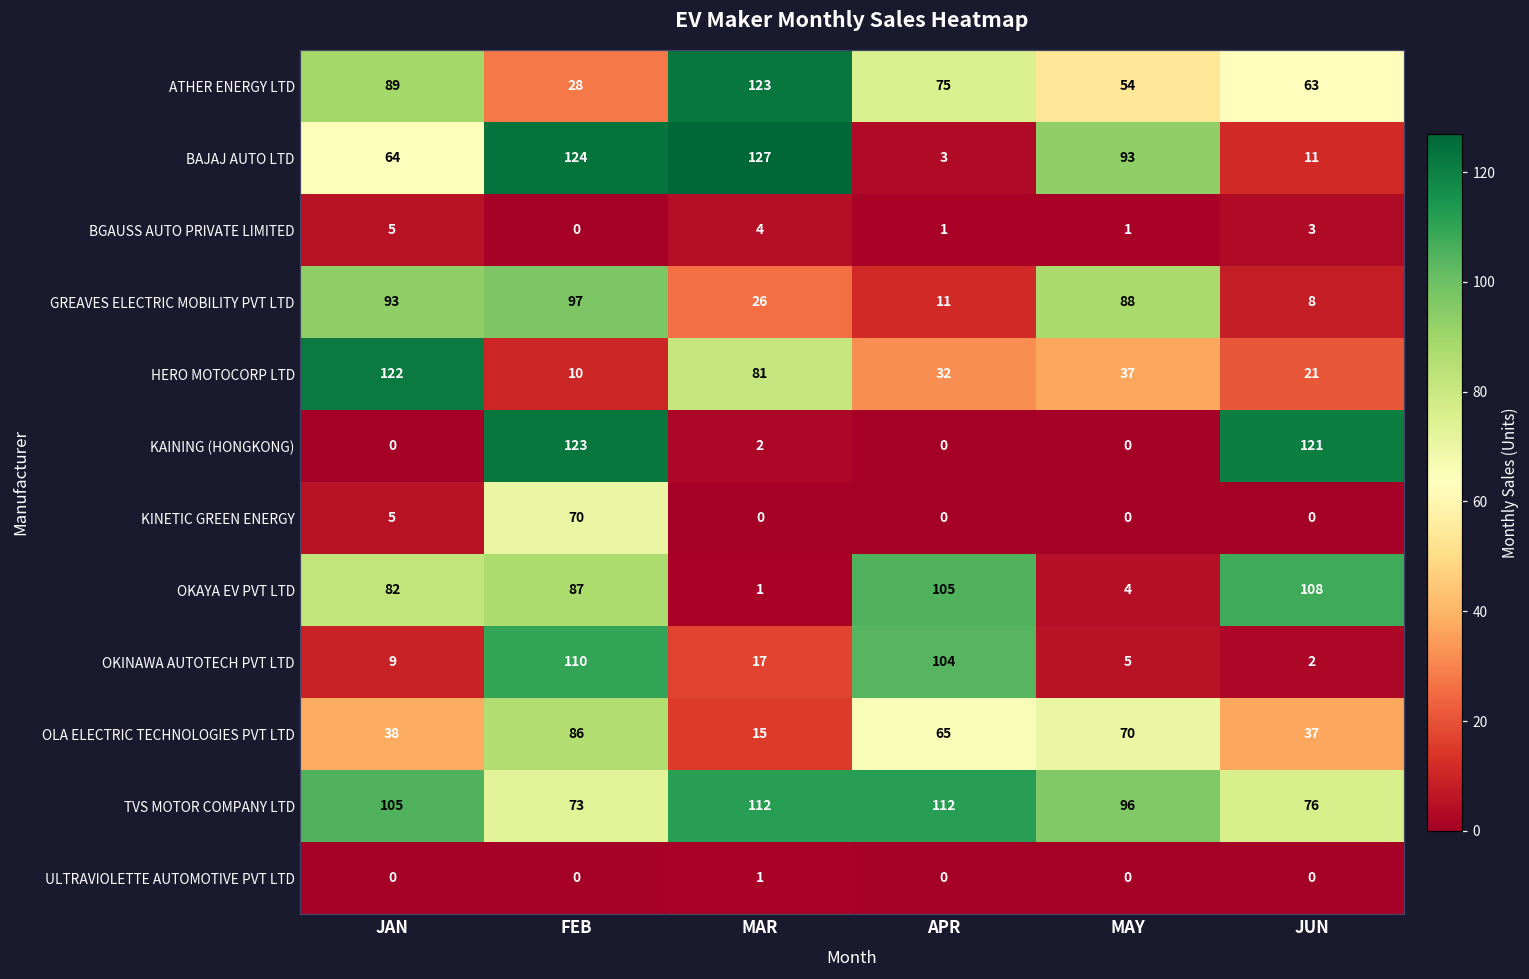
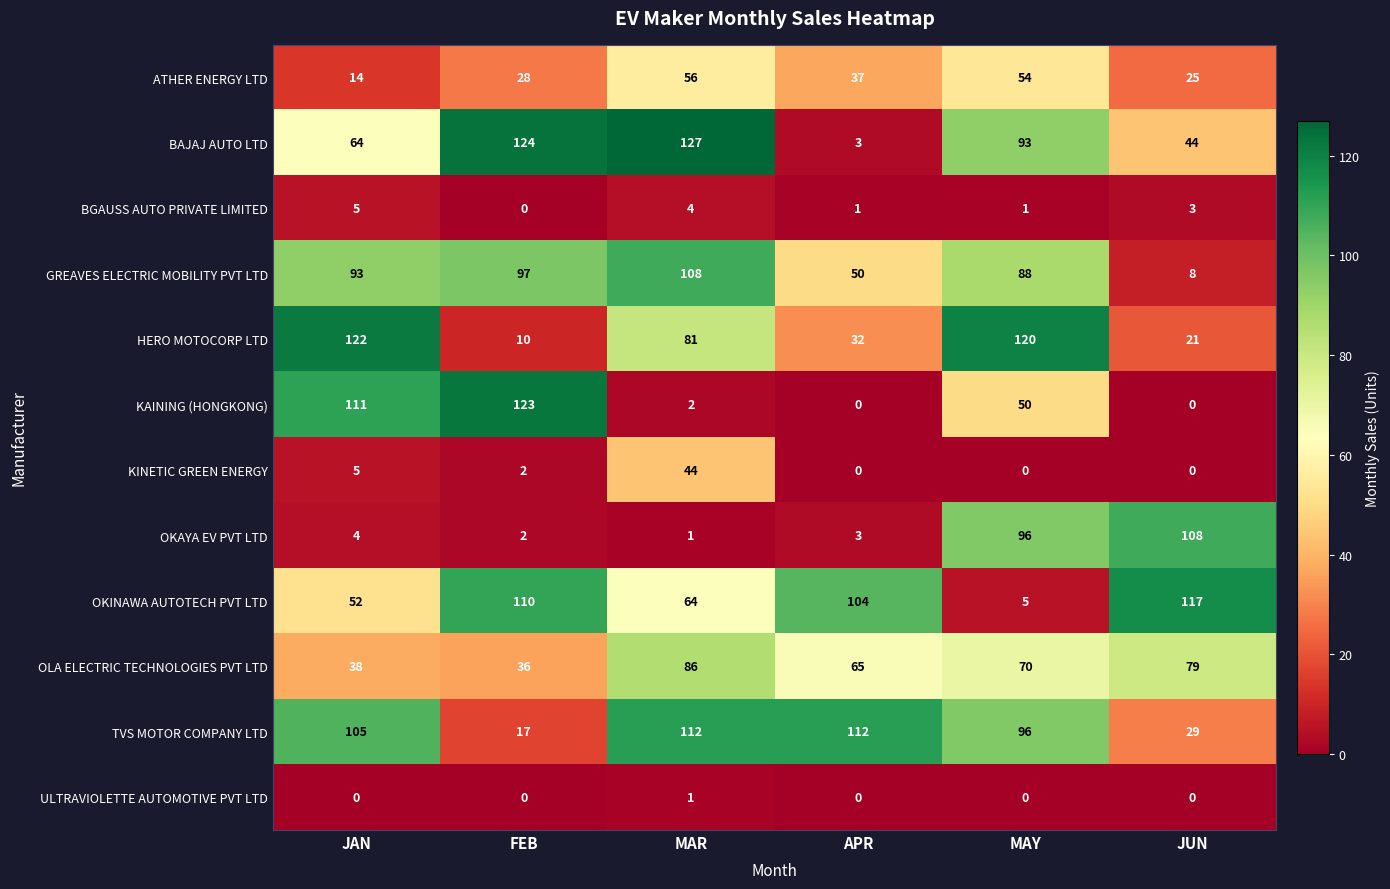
ATHER ENERGY LTD, JAN: 89 -> 14
ATHER ENERGY LTD, MAR: 123 -> 56
ATHER ENERGY LTD, APR: 75 -> 37
ATHER ENERGY LTD, JUN: 63 -> 25
BAJAJ AUTO LTD, JUN: 11 -> 44
GREAVES ELECTRIC MOBILITY PVT LTD, MAR: 26 -> 108
GREAVES ELECTRIC MOBILITY PVT LTD, APR: 11 -> 50
HERO MOTOCORP LTD, MAY: 37 -> 120
KAINING (HONGKONG), JAN: 0 -> 111
KAINING (HONGKONG), MAY: 0 -> 50
KAINING (HONGKONG), JUN: 121 -> 0
KINETIC GREEN ENERGY, FEB: 70 -> 2
KINETIC GREEN ENERGY, MAR: 0 -> 44
OKAYA EV PVT LTD, JAN: 82 -> 4
OKAYA EV PVT LTD, FEB: 87 -> 2
OKAYA EV PVT LTD, APR: 105 -> 3
OKAYA EV PVT LTD, MAY: 4 -> 96
OKINAWA AUTOTECH PVT LTD, JAN: 9 -> 52
OKINAWA AUTOTECH PVT LTD, MAR: 17 -> 64
OKINAWA AUTOTECH PVT LTD, JUN: 2 -> 117
OLA ELECTRIC TECHNOLOGIES PVT LTD, FEB: 86 -> 36
OLA ELECTRIC TECHNOLOGIES PVT LTD, MAR: 15 -> 86
OLA ELECTRIC TECHNOLOGIES PVT LTD, JUN: 37 -> 79
TVS MOTOR COMPANY LTD, FEB: 73 -> 17
TVS MOTOR COMPANY LTD, JUN: 76 -> 29
